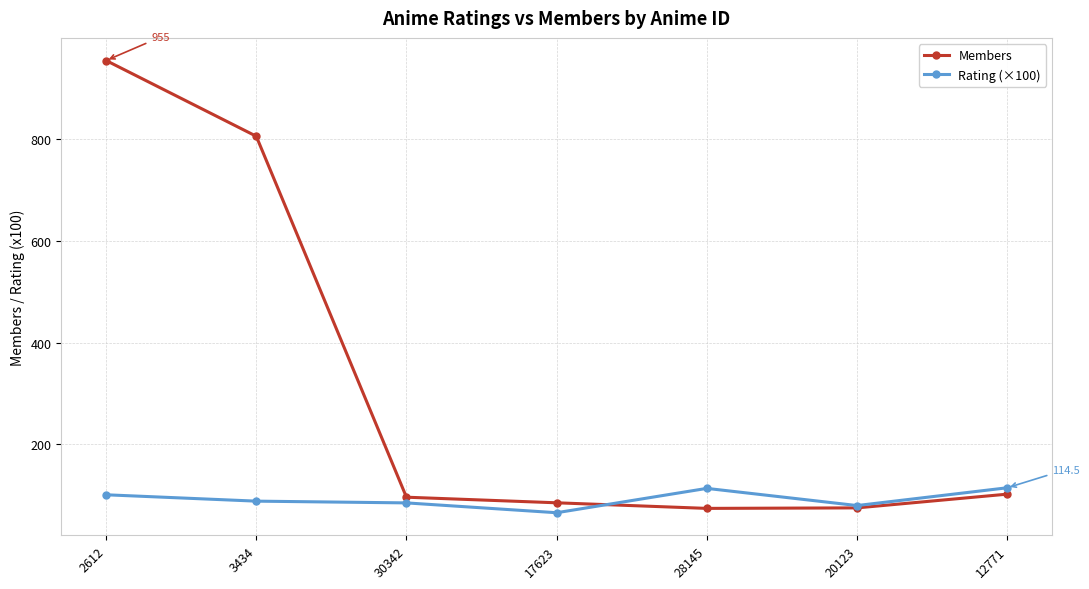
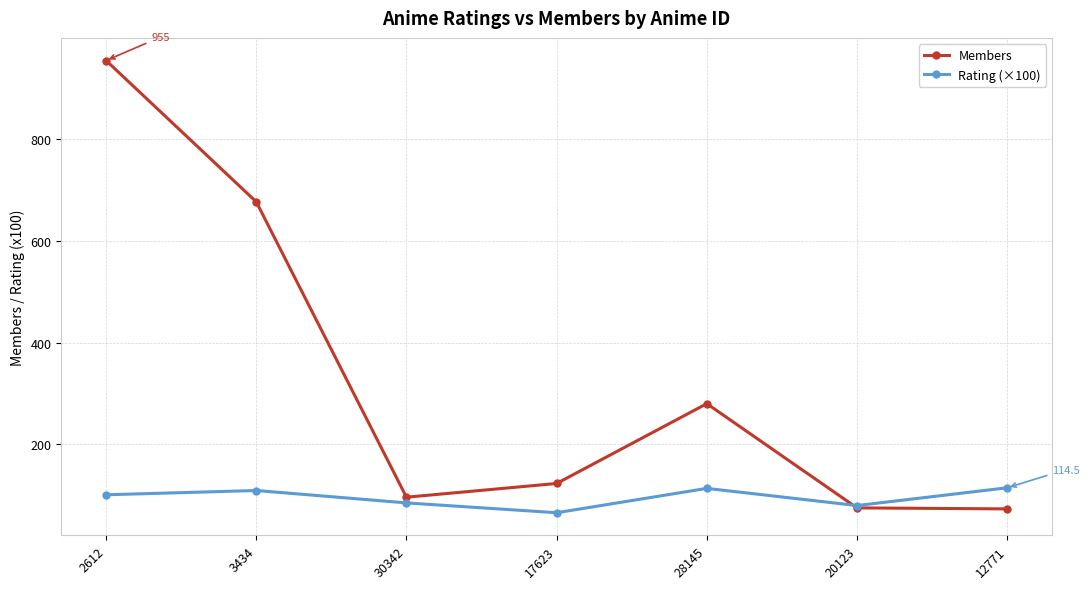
Members, 3434: 810 -> 680
Rating (×100), 3434: 90 -> 110
Members, 17623: 90 -> 120
Members, 28145: 70 -> 280
Members, 12771: 100 -> 70
